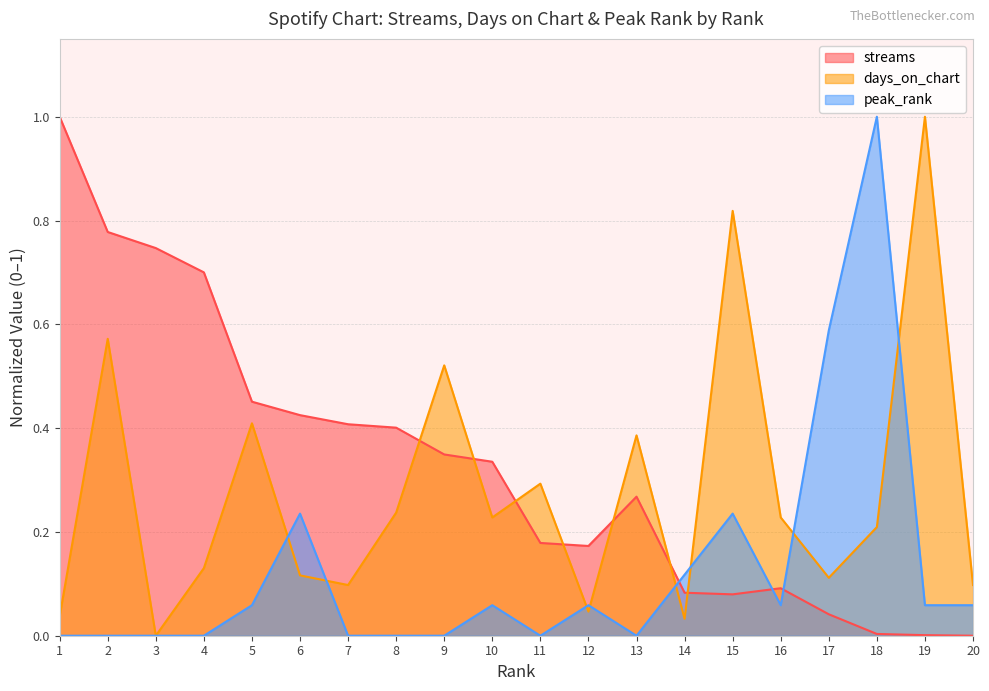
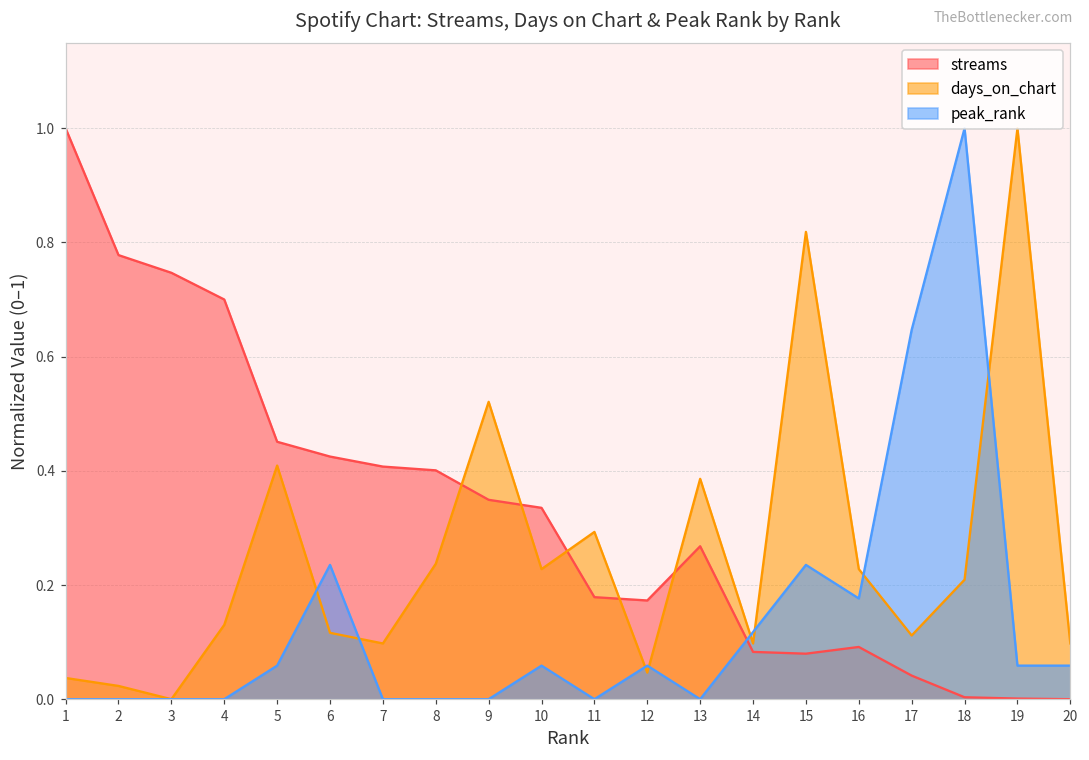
days_on_chart, 2: 0.57 -> 0.02
days_on_chart, 14: 0.03 -> 0.10
peak_rank, 16: 0.06 -> 0.18
peak_rank, 17: 0.59 -> 0.65
